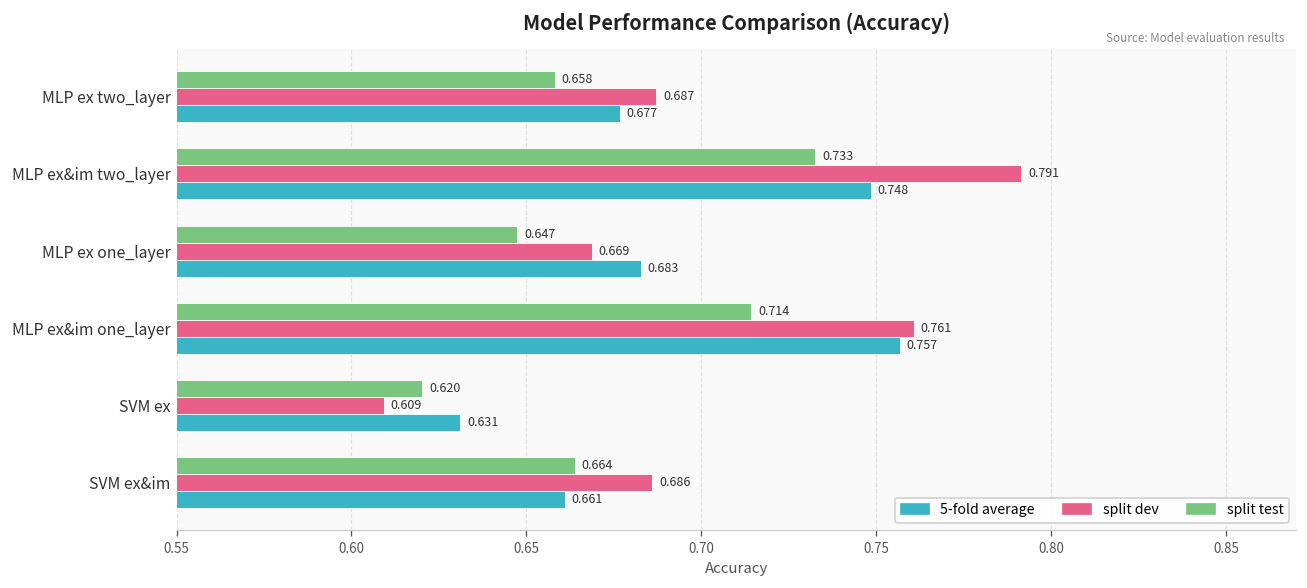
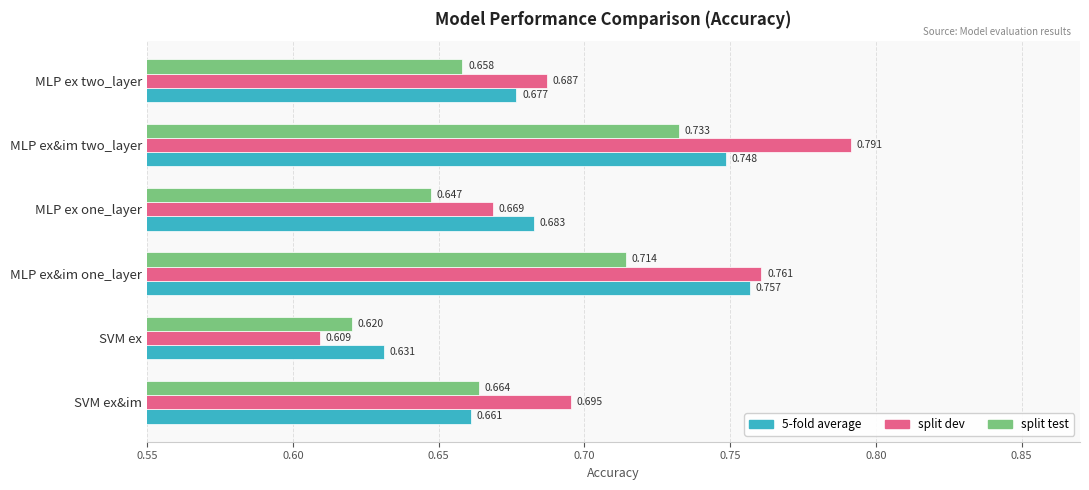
split dev, SVM ex&im: 0.686 -> 0.695
